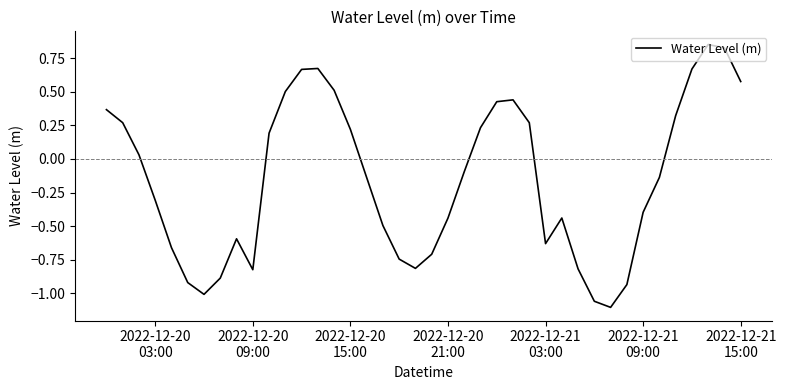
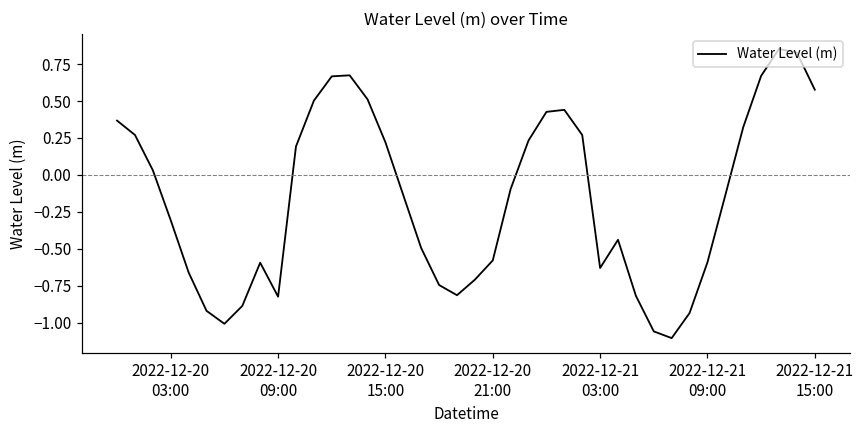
2022-12-20 21:00: -0.44 -> -0.58
2022-12-21 09:00: -0.40 -> -0.59
